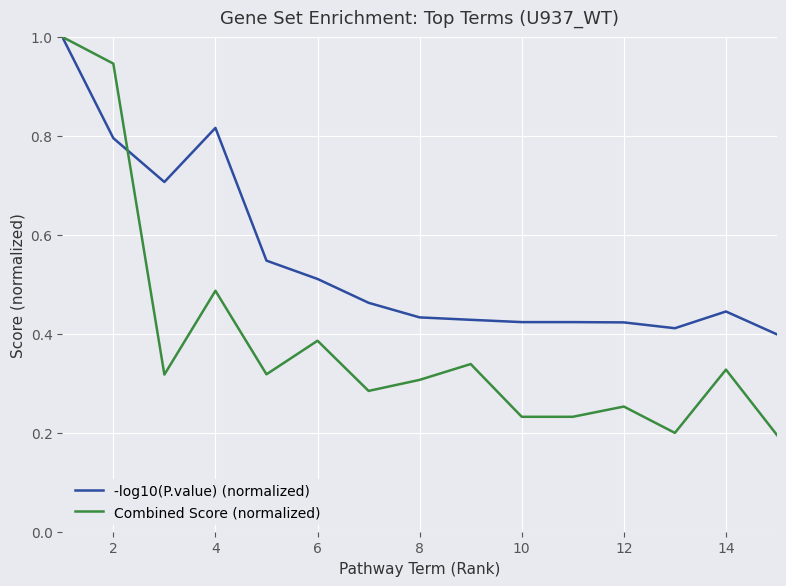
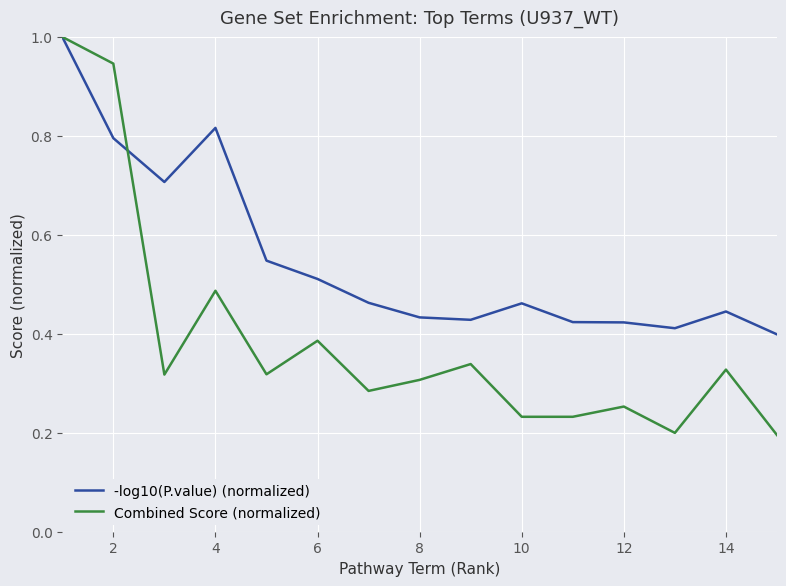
-log10(P.value) (normalized), 10: 0.42 -> 0.46
